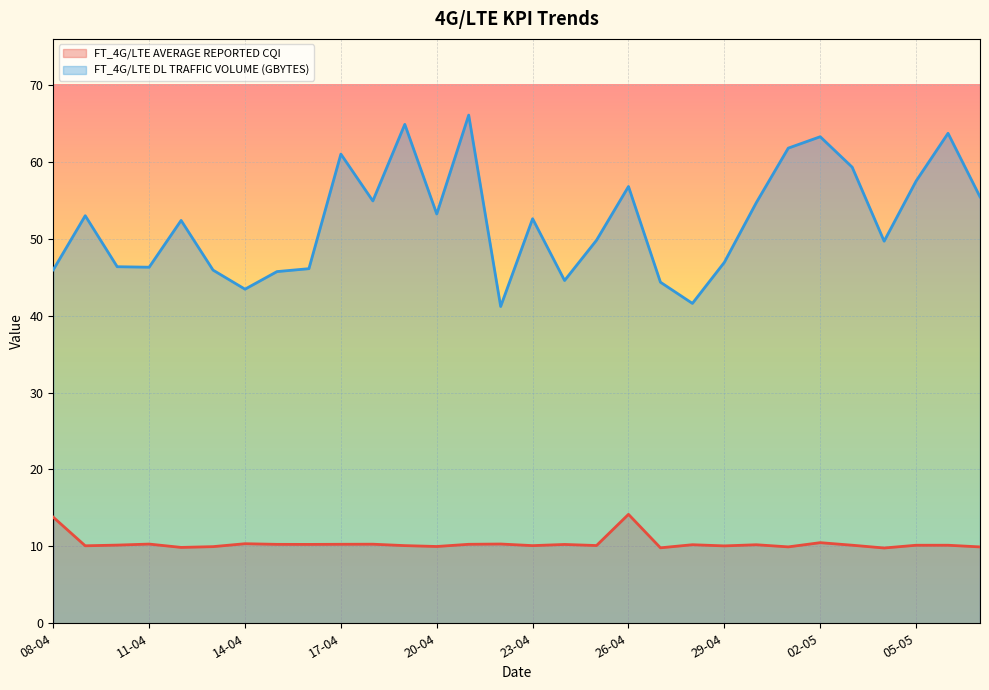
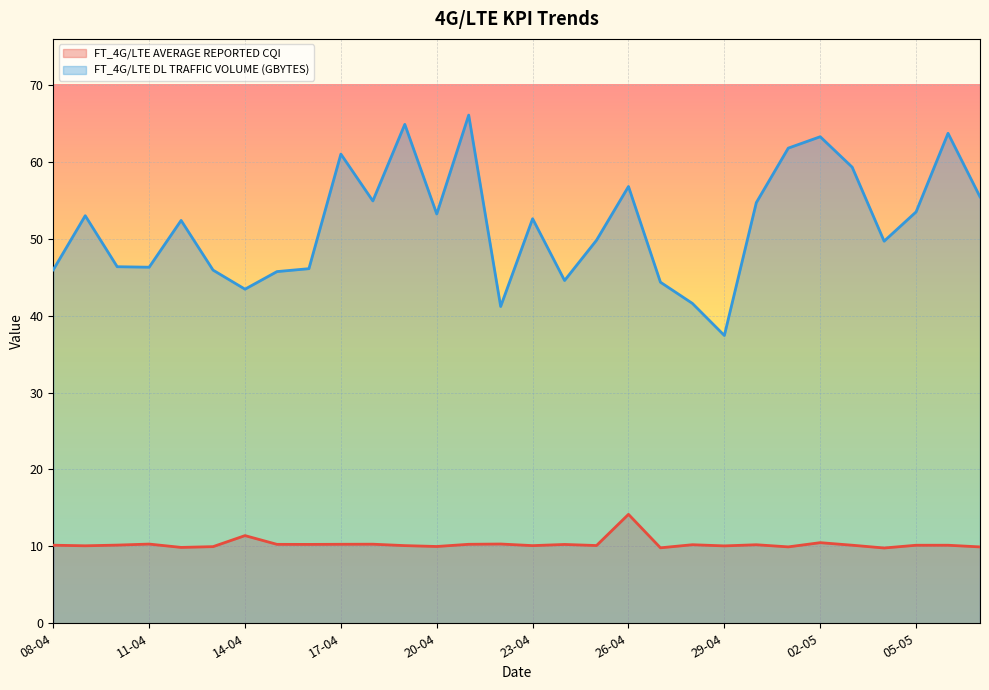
FT_4G/LTE AVERAGE REPORTED CQI, 08-04: 14 -> 10
FT_4G/LTE AVERAGE REPORTED CQI, 14-04: 10 -> 11
FT_4G/LTE DL TRAFFIC VOLUME (GBYTES), 29-04: 47 -> 37
FT_4G/LTE DL TRAFFIC VOLUME (GBYTES), 05-05: 57 -> 53
